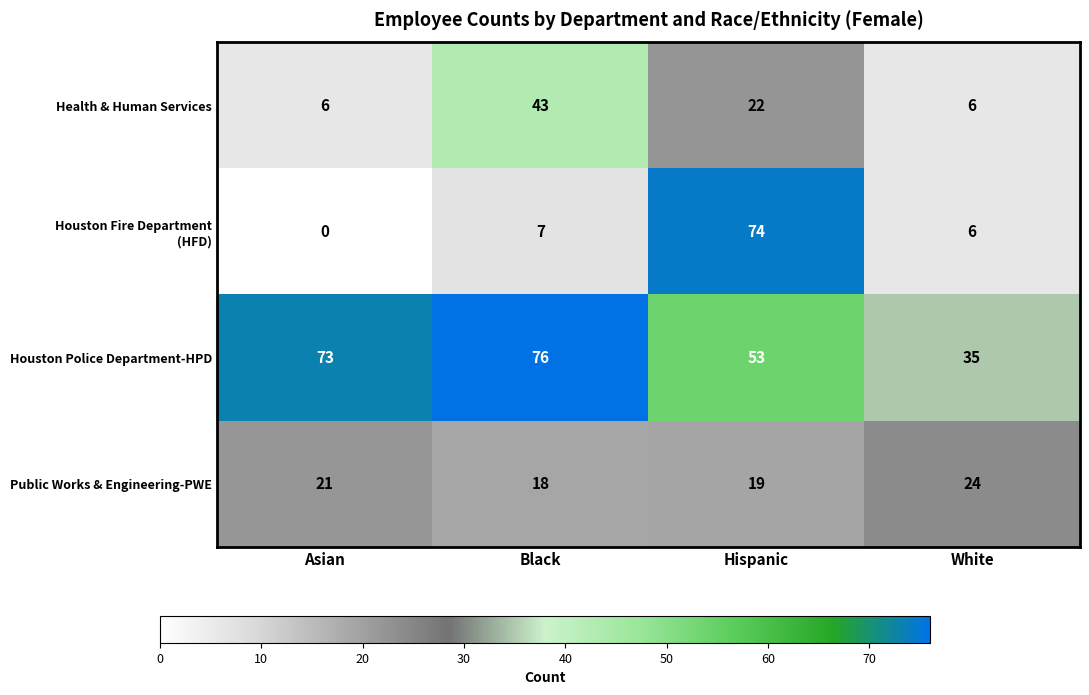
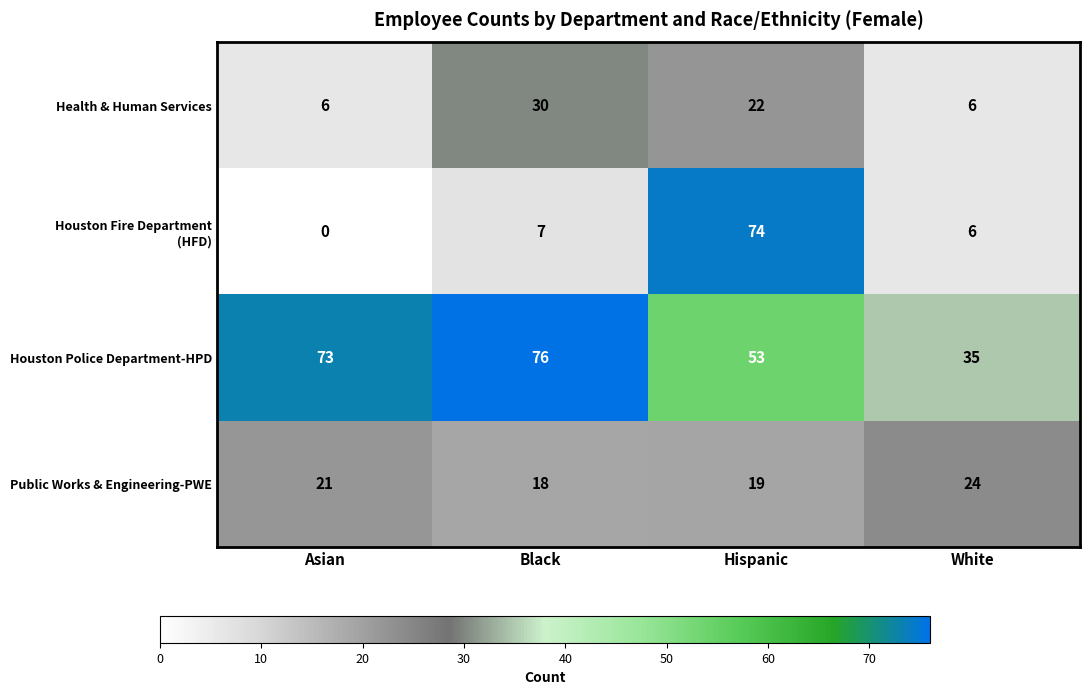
Health & Human Services, Black: 43 -> 30
